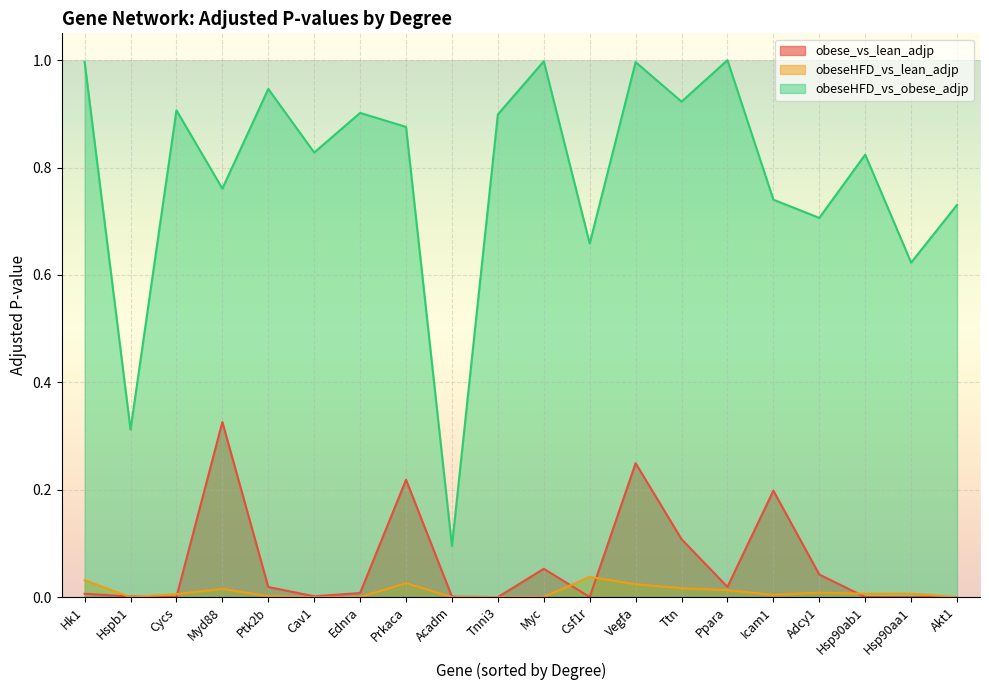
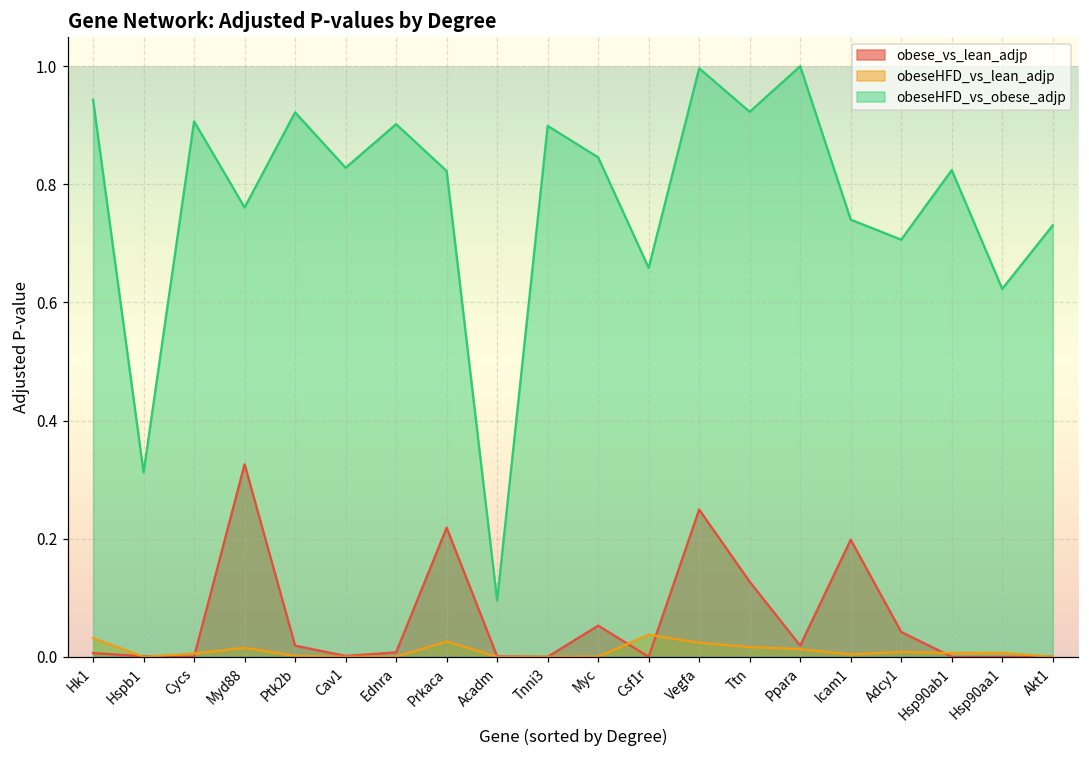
obeseHFD_vs_obese_adjp, Hk1: 1.00 -> 0.94
obeseHFD_vs_obese_adjp, Ptk2b: 0.95 -> 0.92
obeseHFD_vs_obese_adjp, Prkaca: 0.88 -> 0.82
obeseHFD_vs_obese_adjp, Myc: 1.00 -> 0.85
obese_vs_lean_adjp, Ttn: 0.11 -> 0.13
